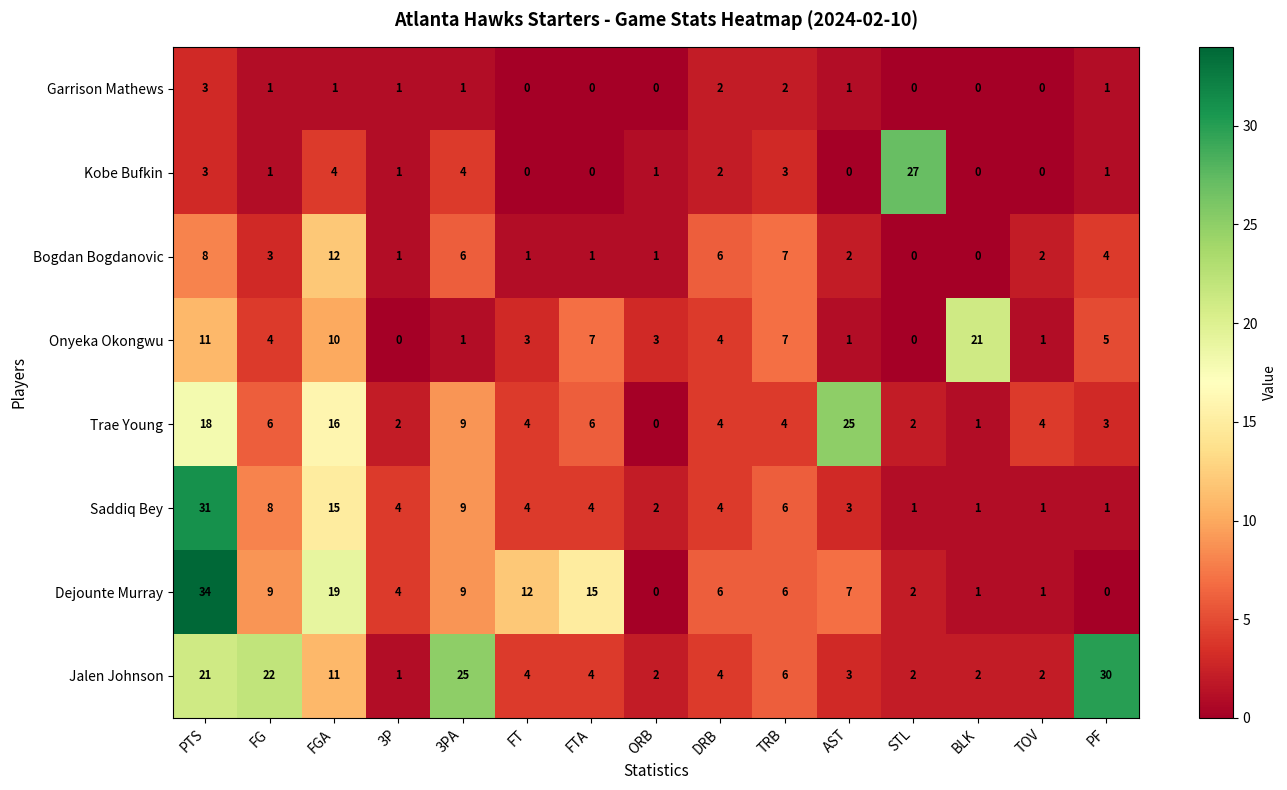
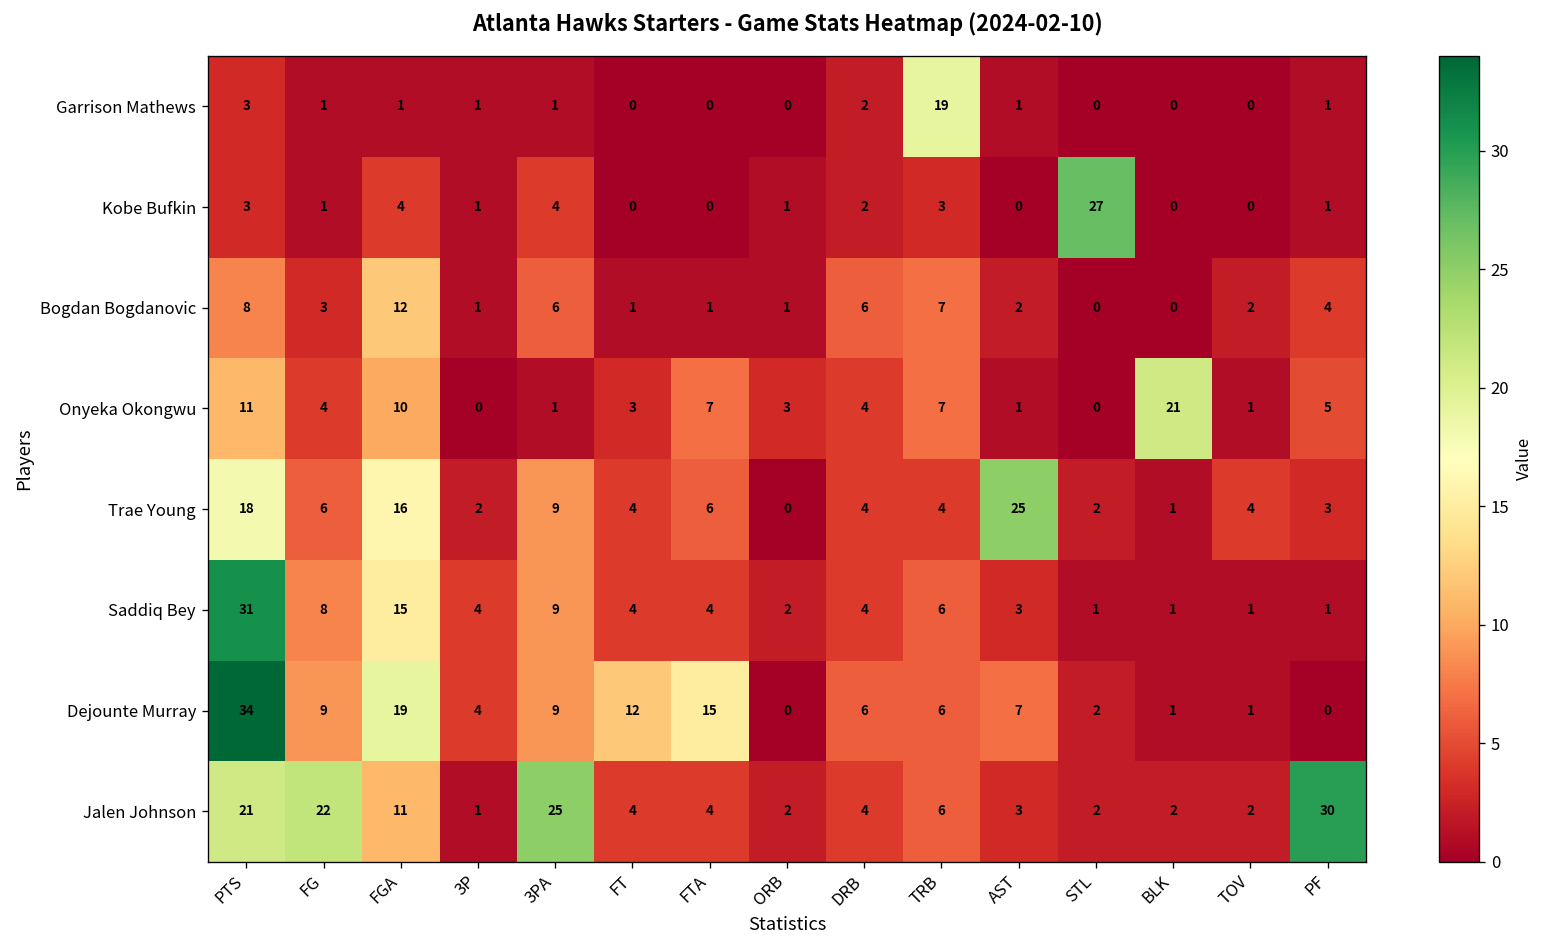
Garrison Mathews, TRB: 2 -> 19
